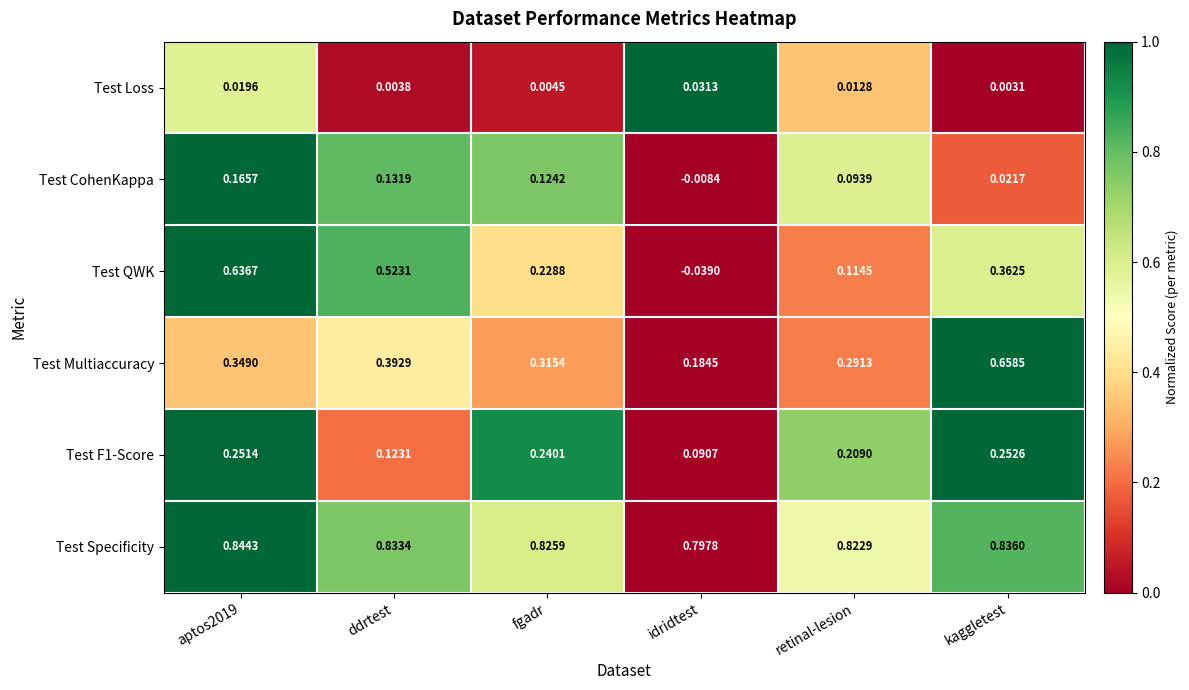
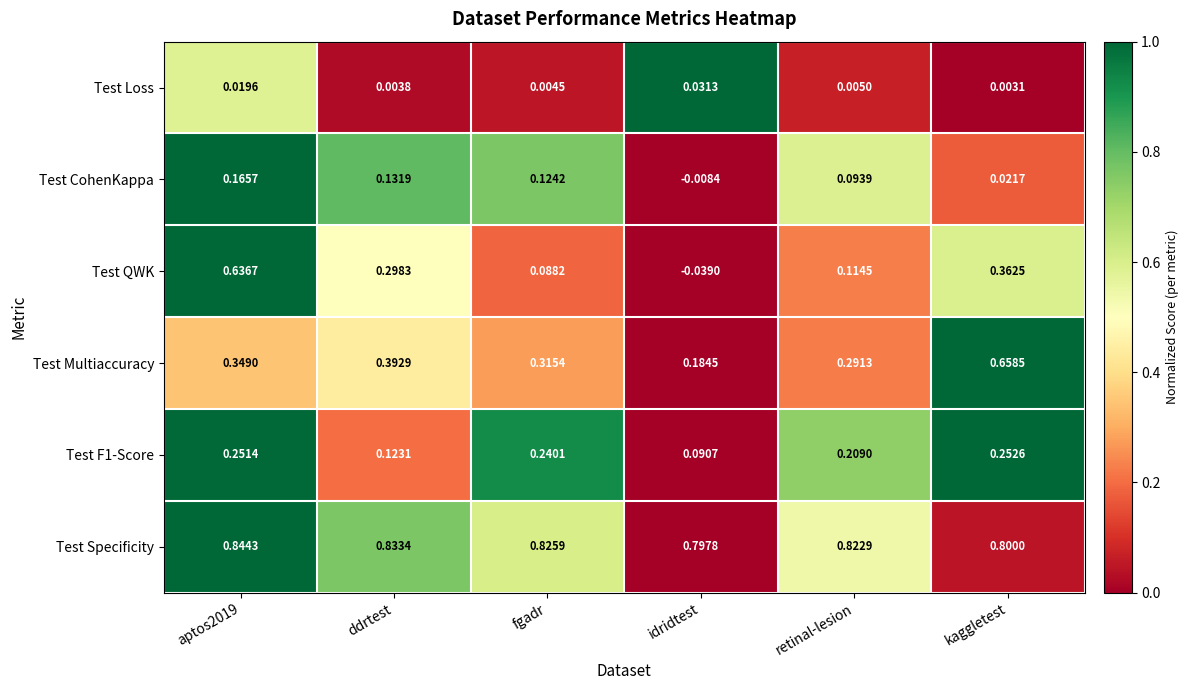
Test Loss, retinal-lesion: 0.0128 -> 0.0050
Test QWK, ddrtest: 0.5231 -> 0.2983
Test QWK, fgadr: 0.2288 -> 0.0882
Test Specificity, kaggletest: 0.8360 -> 0.8000
